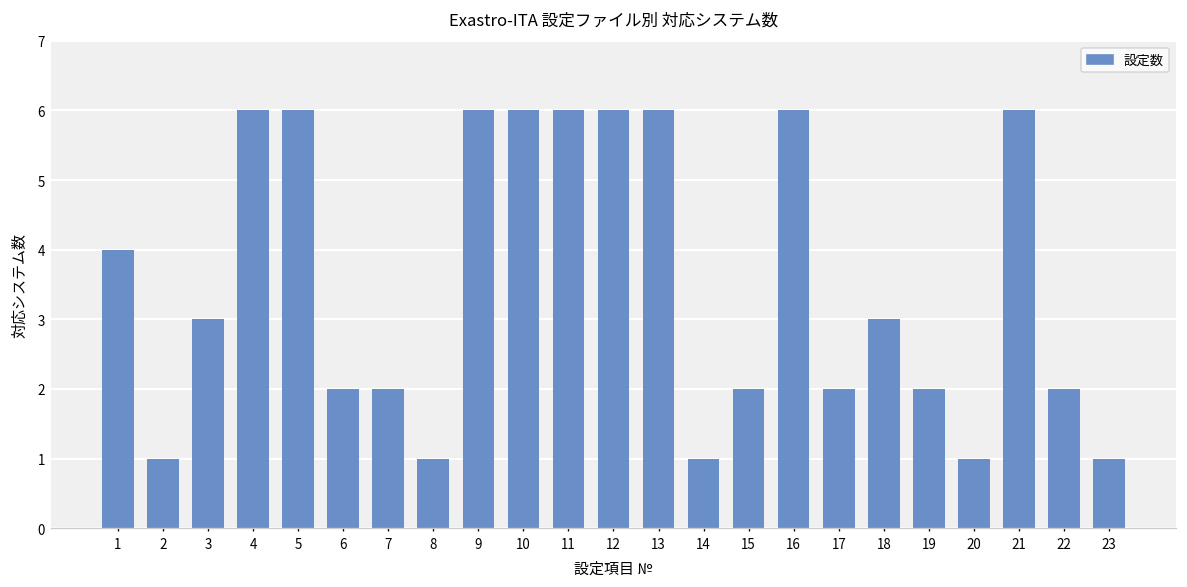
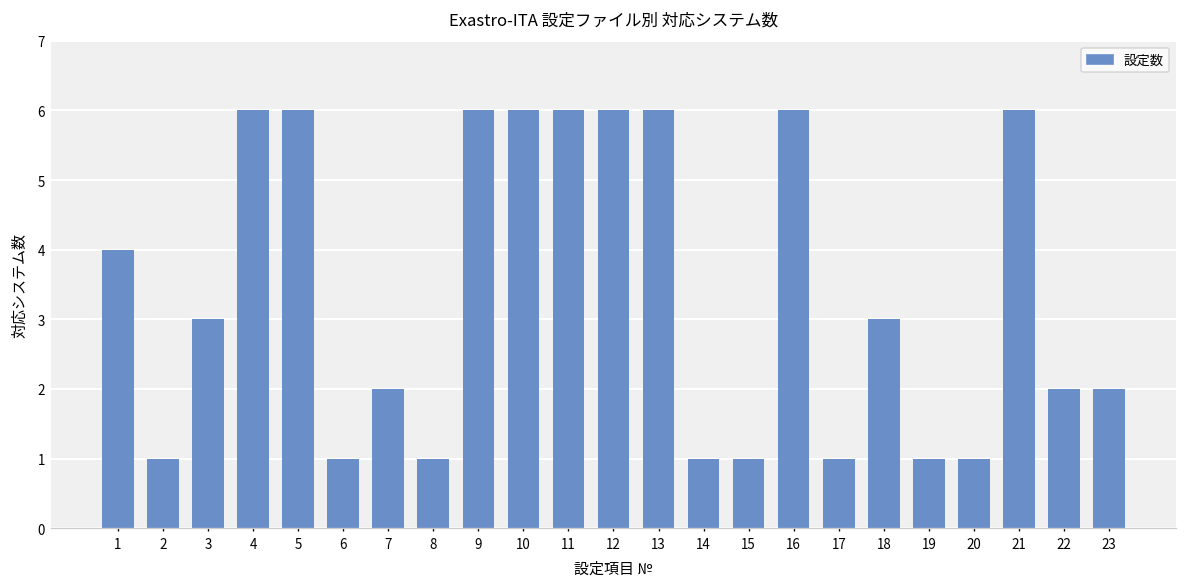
6: 2 -> 1
15: 2 -> 1
17: 2 -> 1
19: 2 -> 1
23: 1 -> 2
